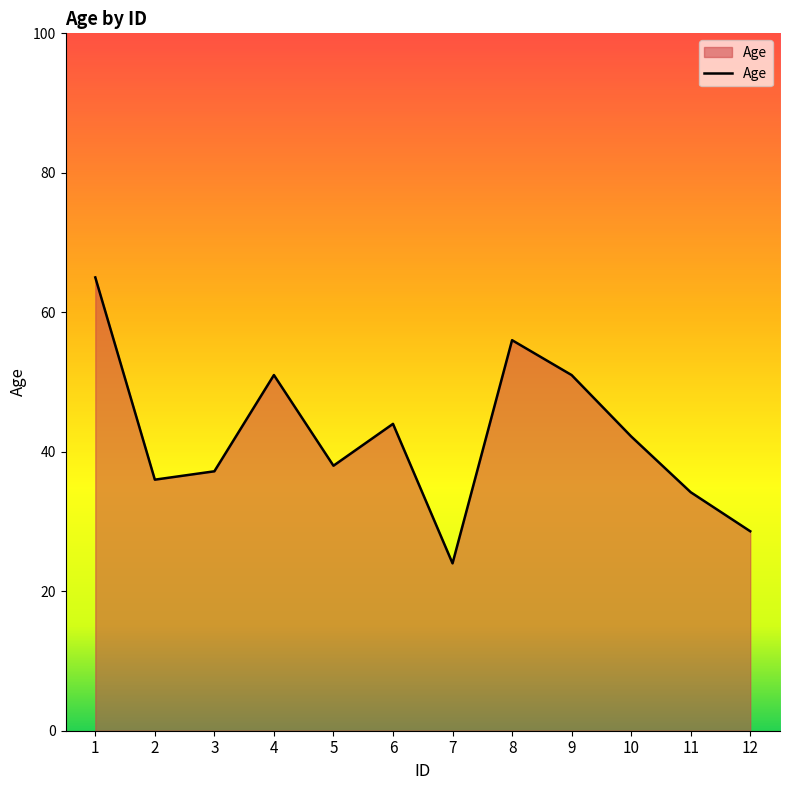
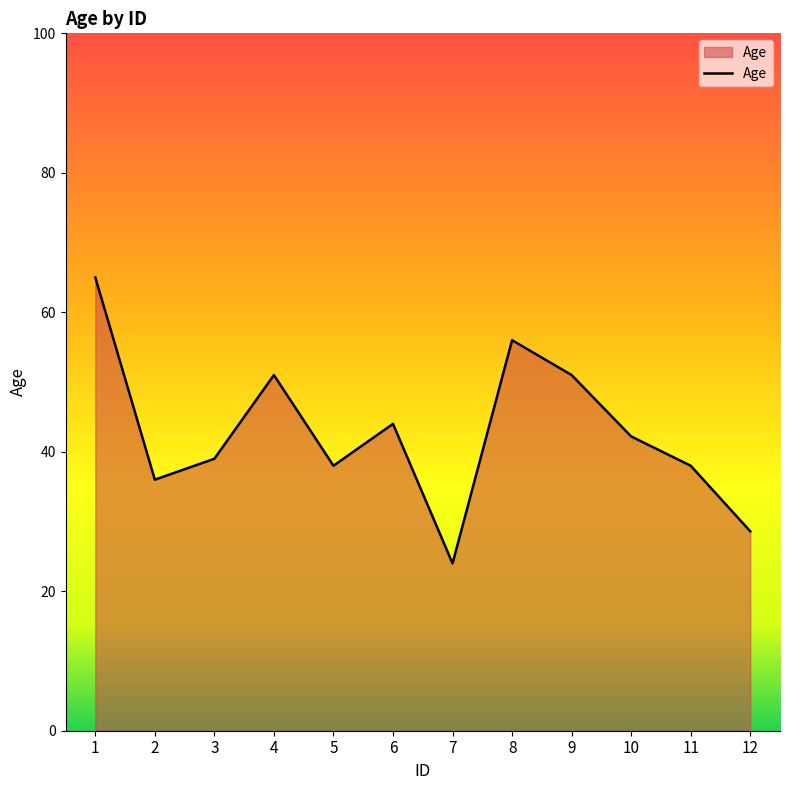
3: 37 -> 39
11: 34 -> 38
